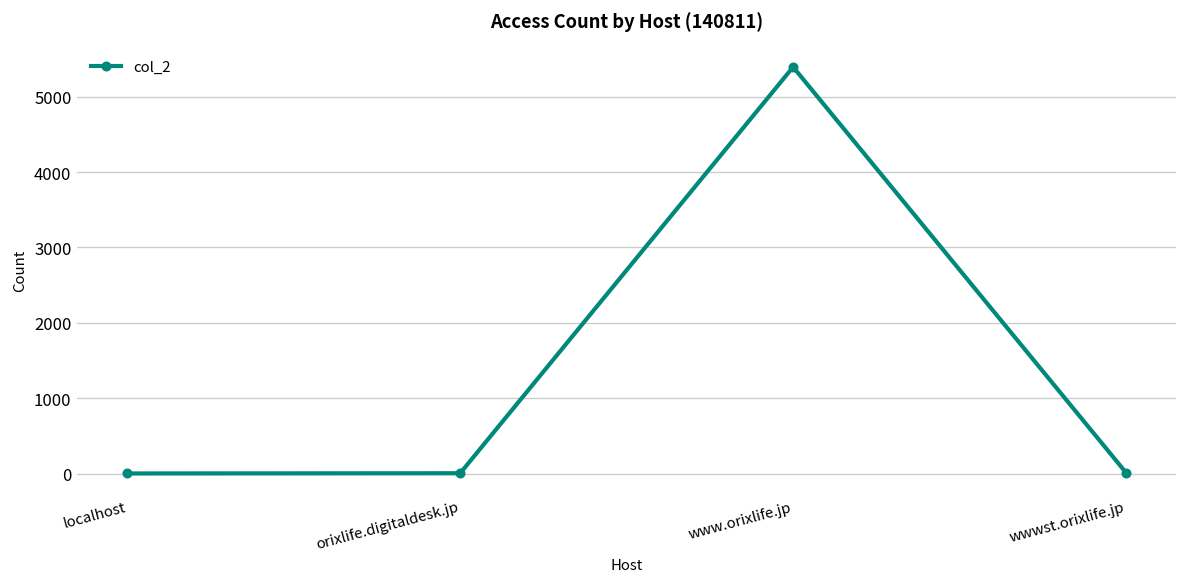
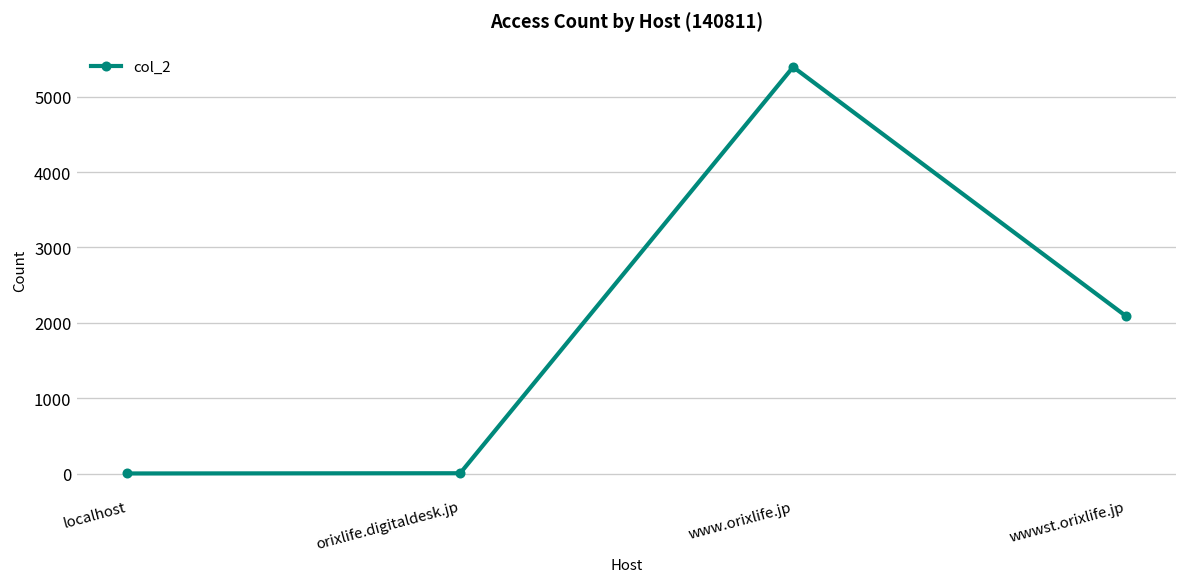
wwwst.orixlife.jp: 0 -> 2100
